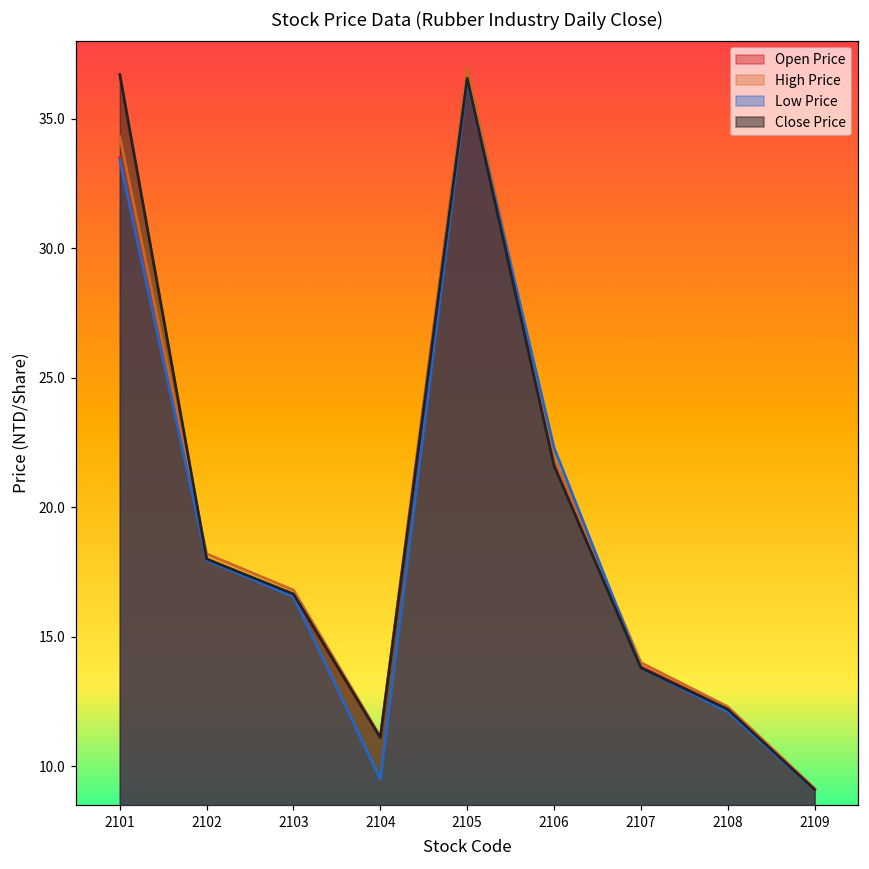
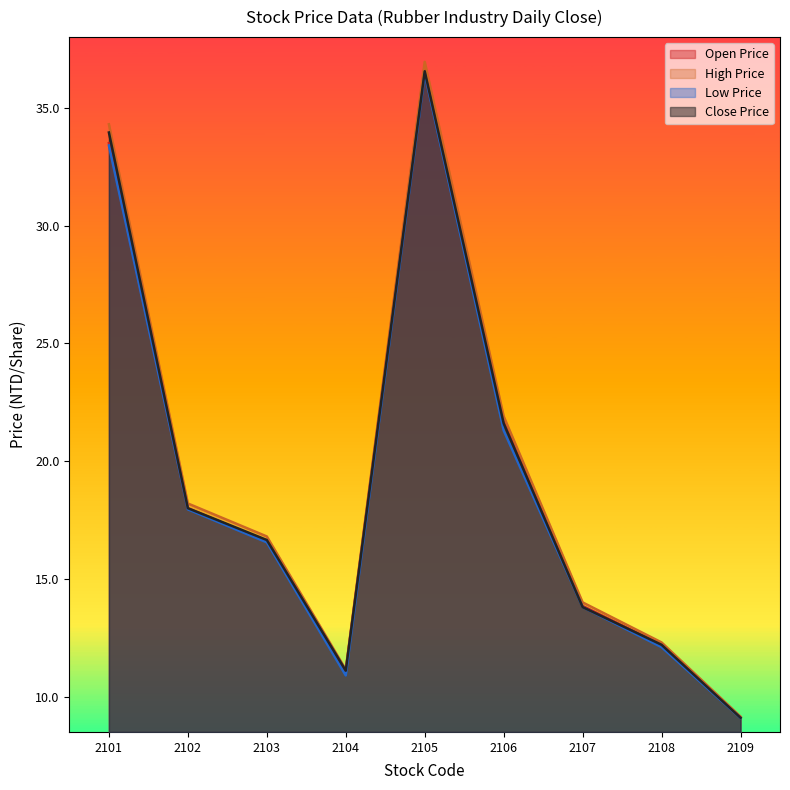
Close Price, 2101: 36.7 -> 34.0
Low Price, 2104: 9.5 -> 10.9
Low Price, 2106: 22.3 -> 21.3
